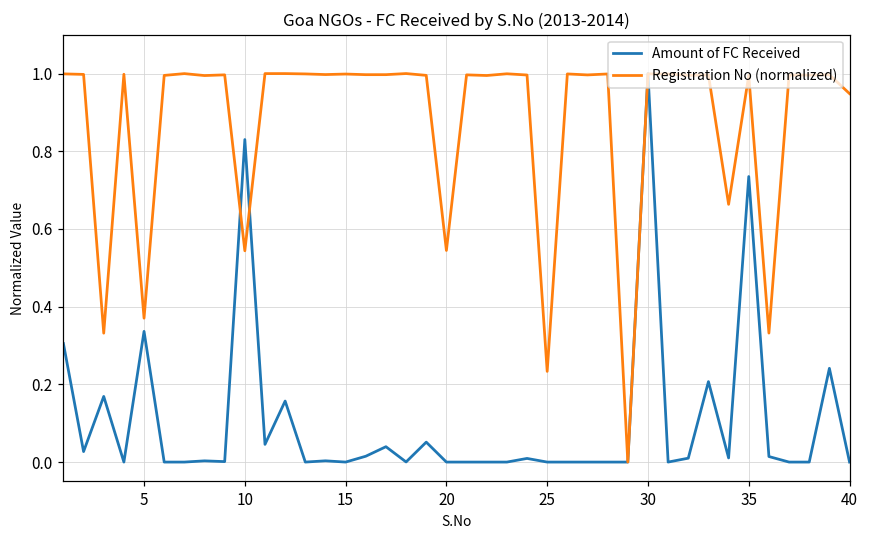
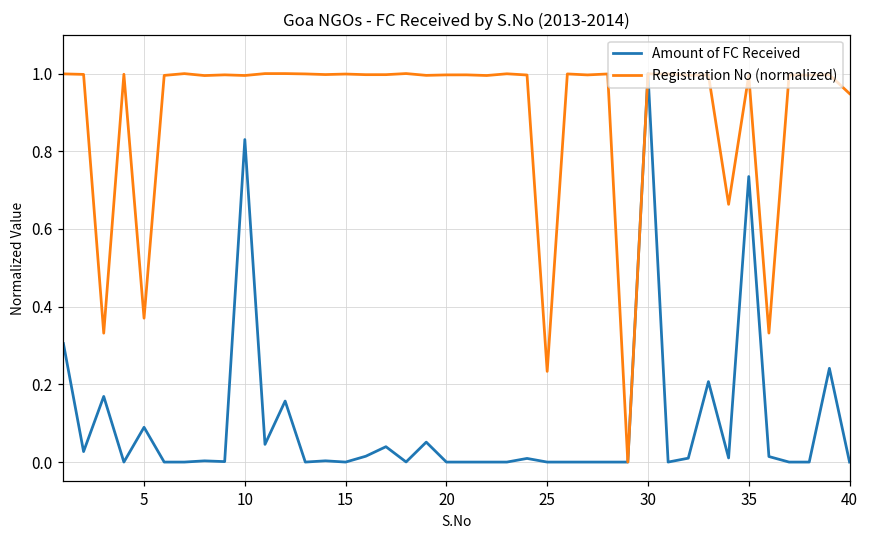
Amount of FC Received, 5: 0.34 -> 0.09
Registration No (normalized), 10: 0.54 -> 1.00
Registration No (normalized), 20: 0.54 -> 1.00
